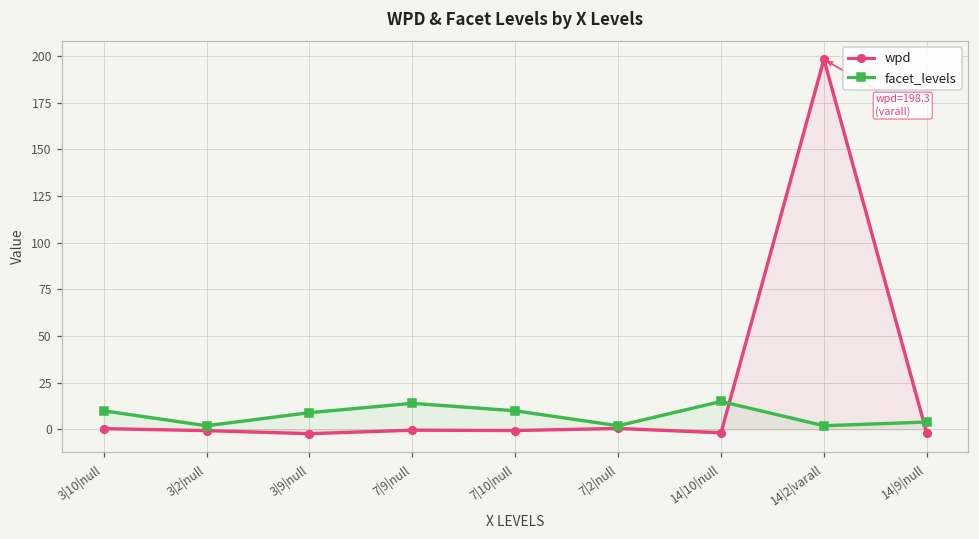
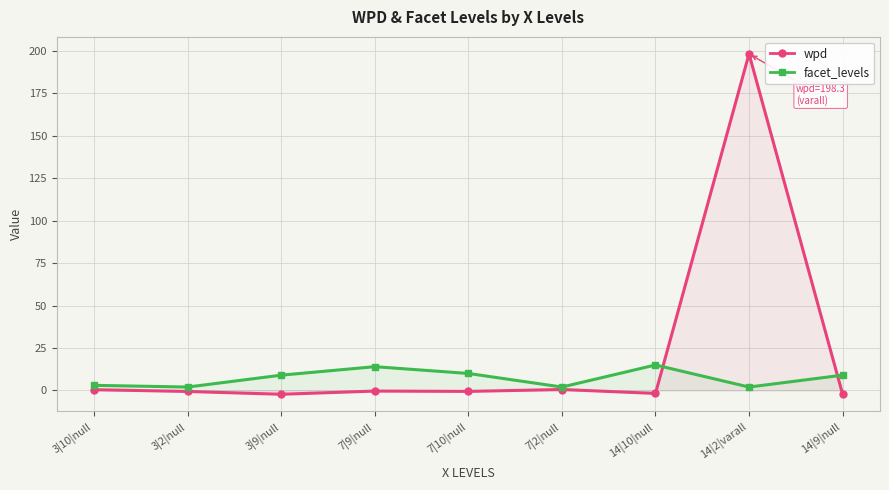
facet_levels, 3|10|null: 10 -> 3
facet_levels, 14|9|null: 4 -> 9
